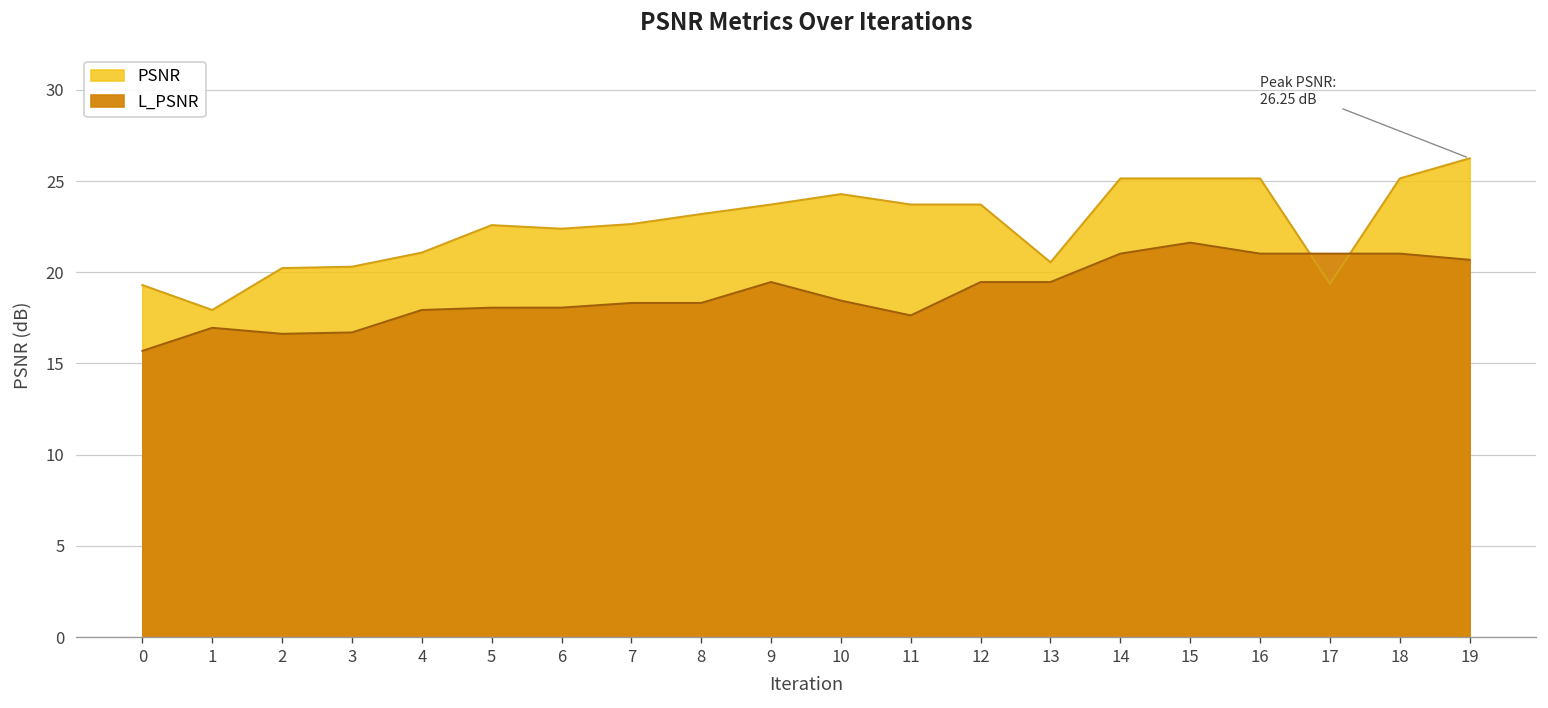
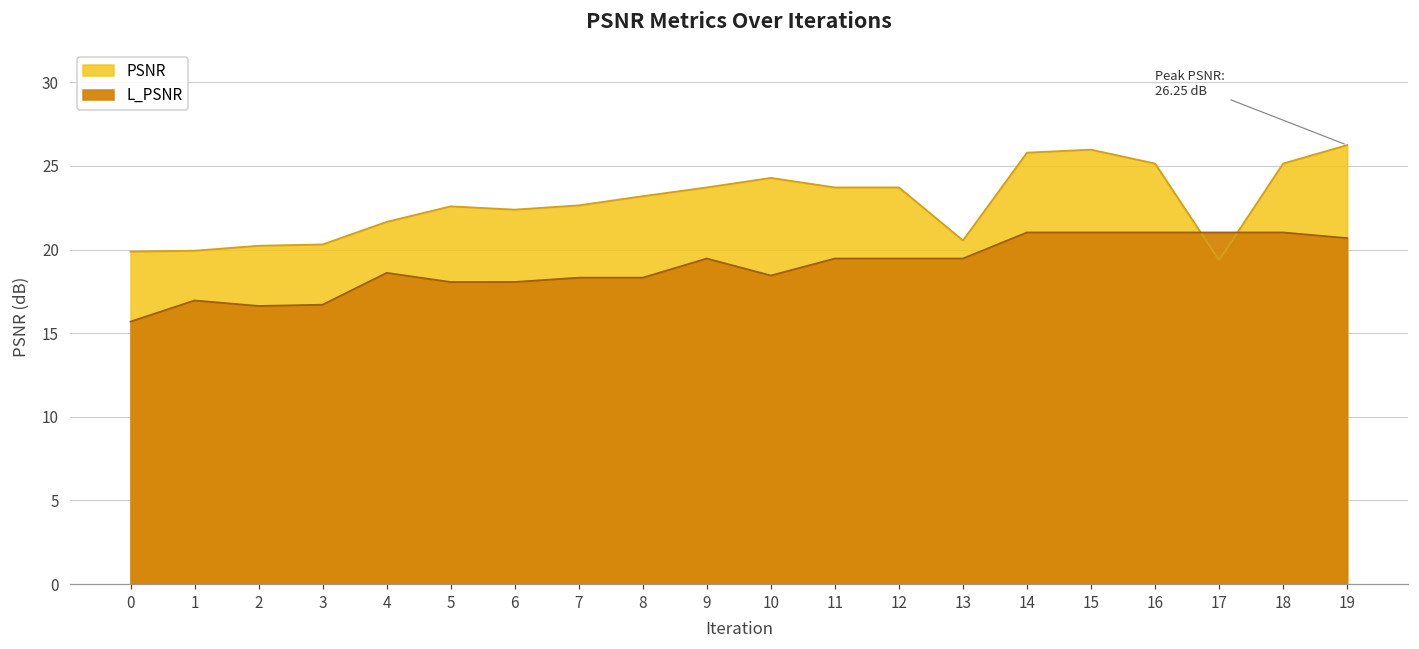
PSNR, 0: 19.3 -> 19.9
PSNR, 1: 17.9 -> 19.9
PSNR, 4: 21.1 -> 21.7
L_PSNR, 4: 17.9 -> 18.6
L_PSNR, 11: 17.6 -> 19.5
PSNR, 14: 25.1 -> 25.8
PSNR, 15: 25.1 -> 26.0
L_PSNR, 15: 21.6 -> 21.0
